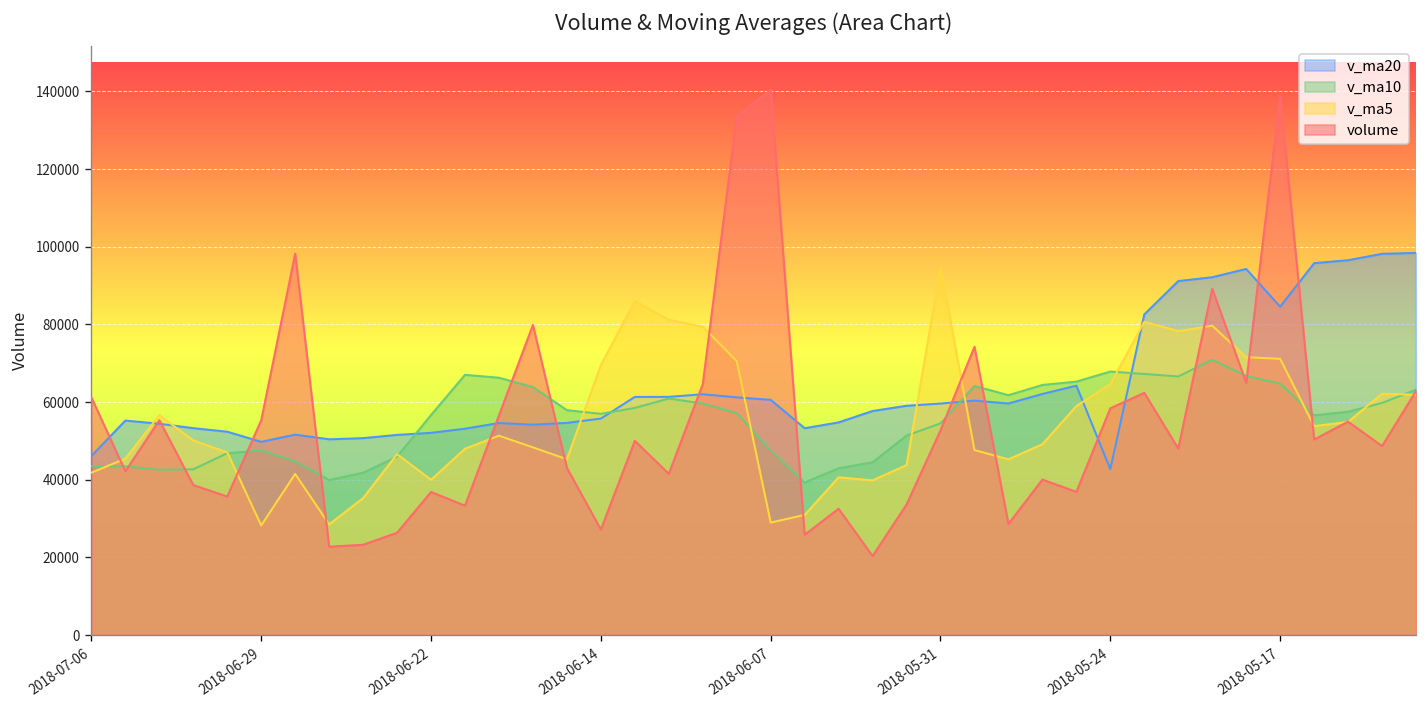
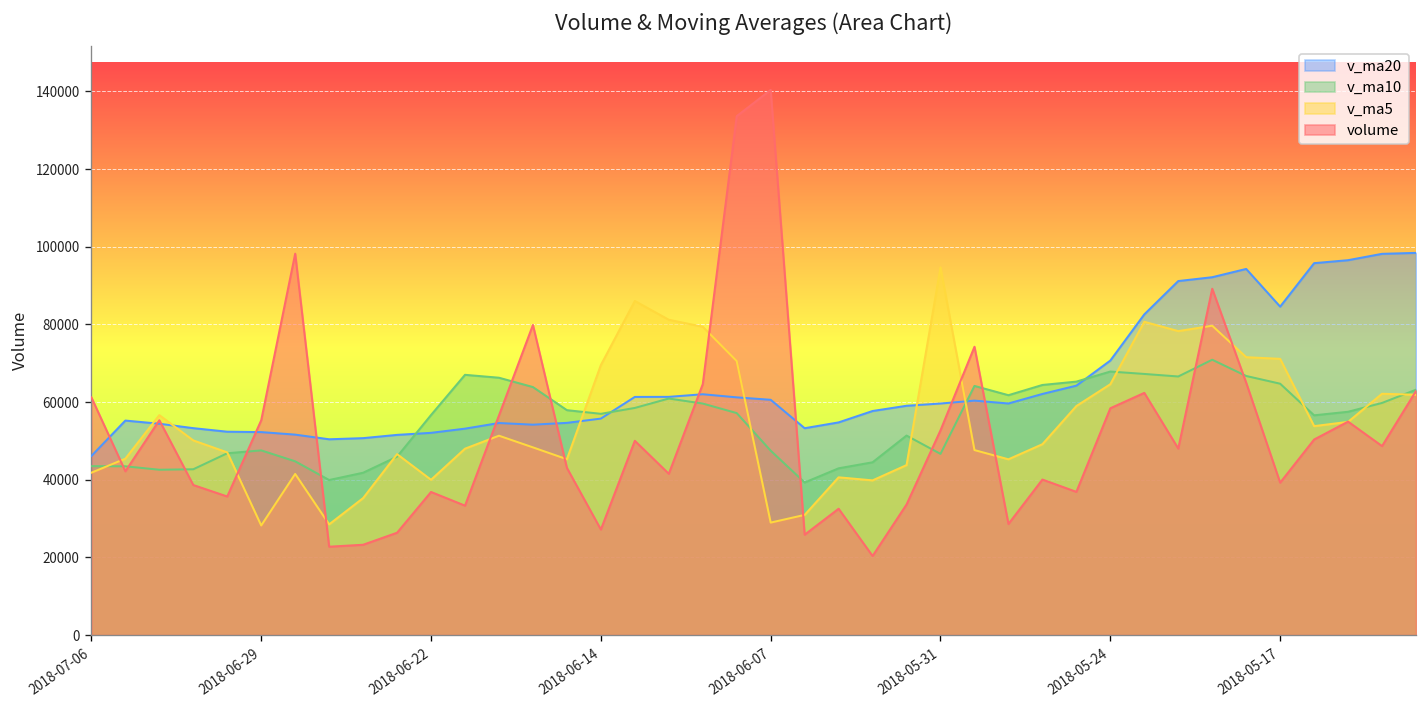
v_ma20, 2018-06-29: 50000 -> 52000
v_ma10, 2018-05-31: 55000 -> 47000
v_ma20, 2018-05-24: 43000 -> 71000
volume, 2018-05-17: 139000 -> 39000
